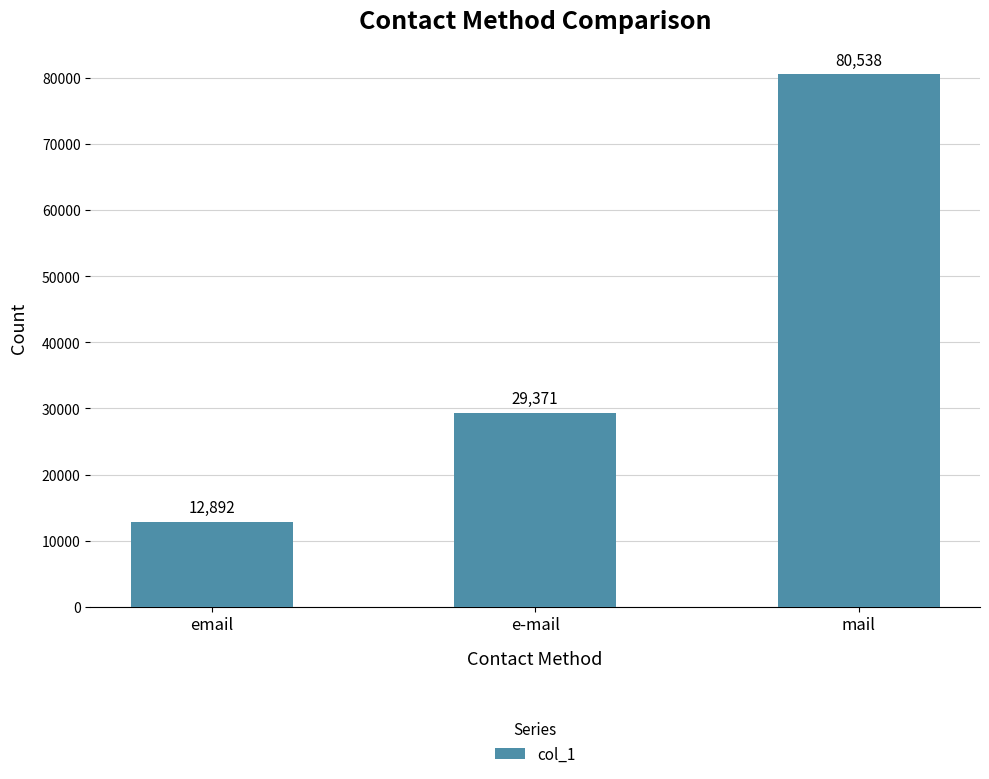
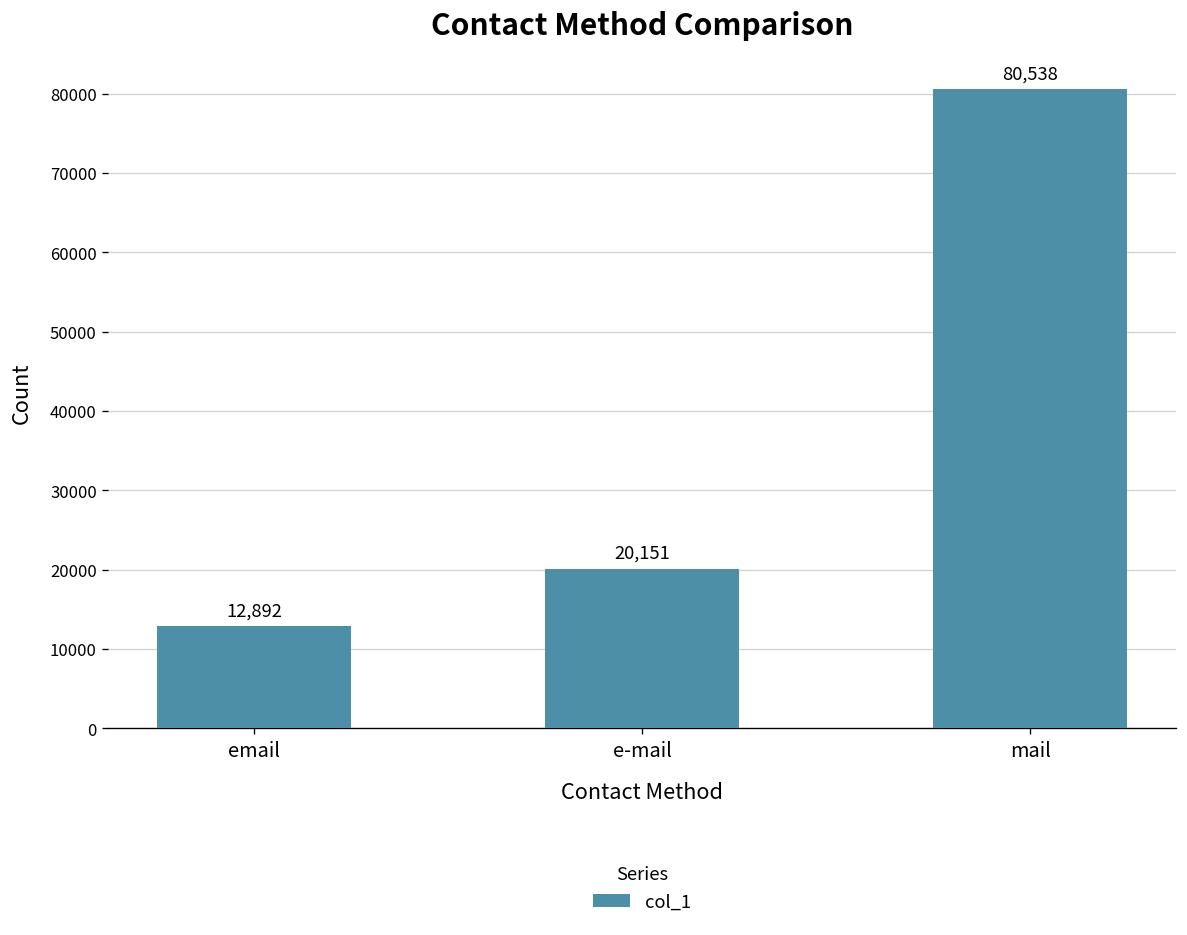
e-mail: 29,371 -> 20,151
